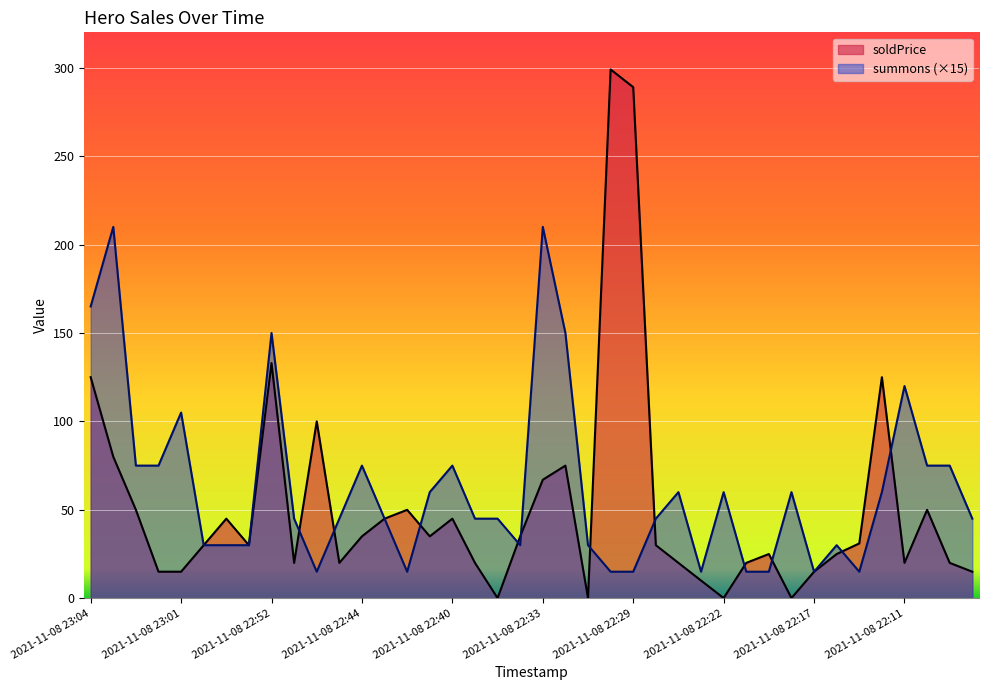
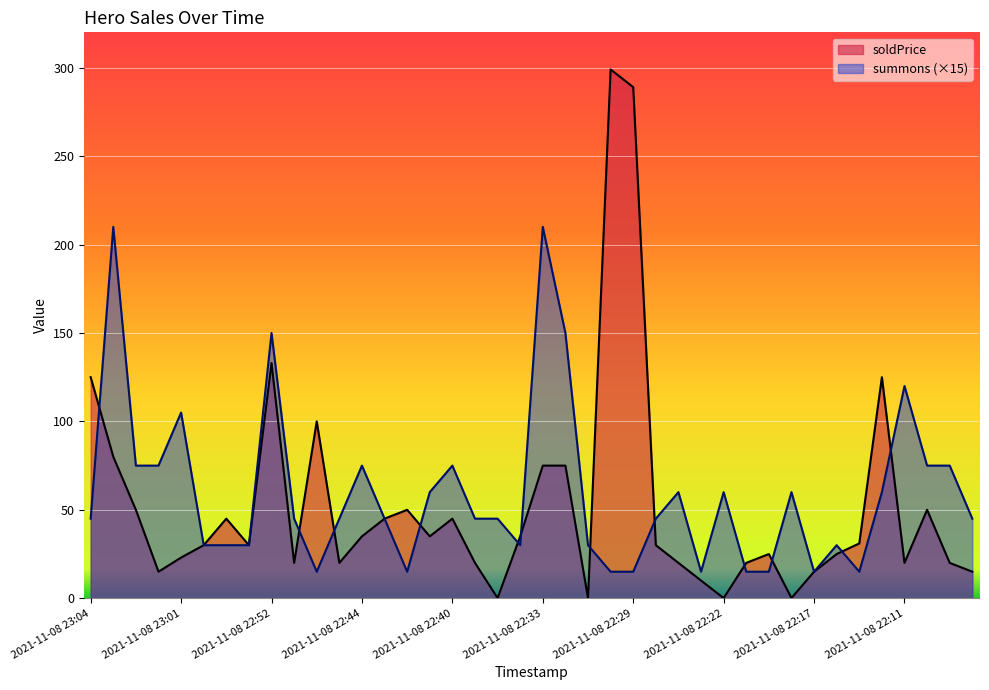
summons (×15), 2021-11-08 23:04: 165 -> 45
soldPrice, 2021-11-08 23:01: 15 -> 23
soldPrice, 2021-11-08 22:33: 67 -> 75
